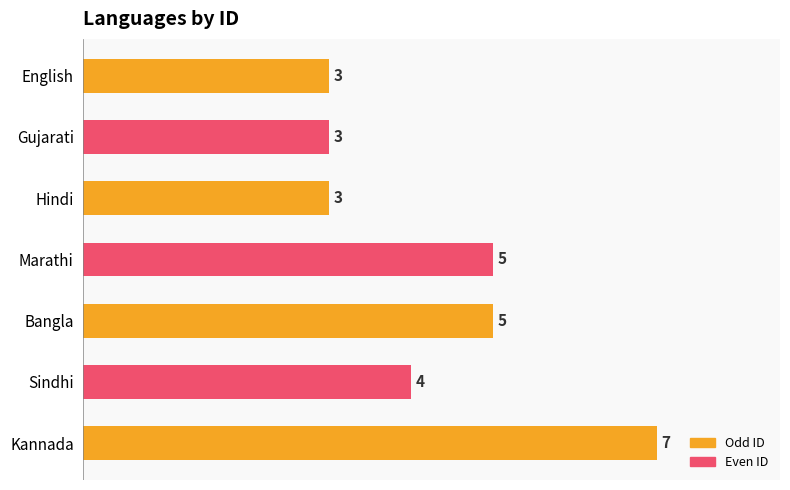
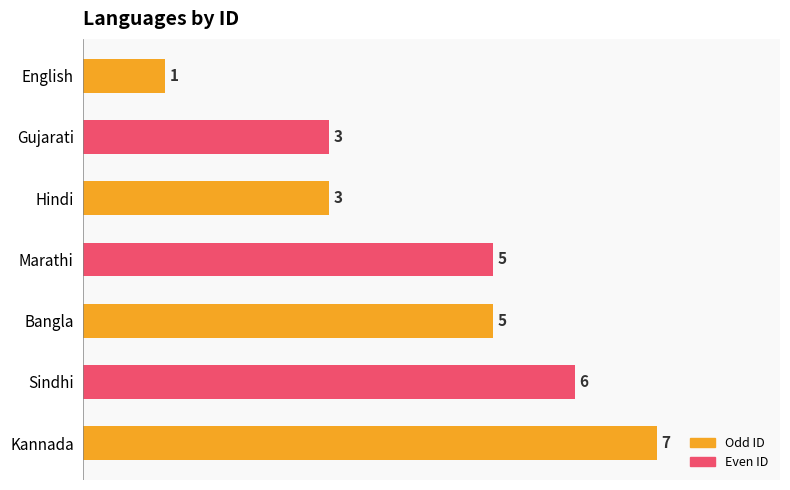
English: 3 -> 1
Sindhi: 4 -> 6
